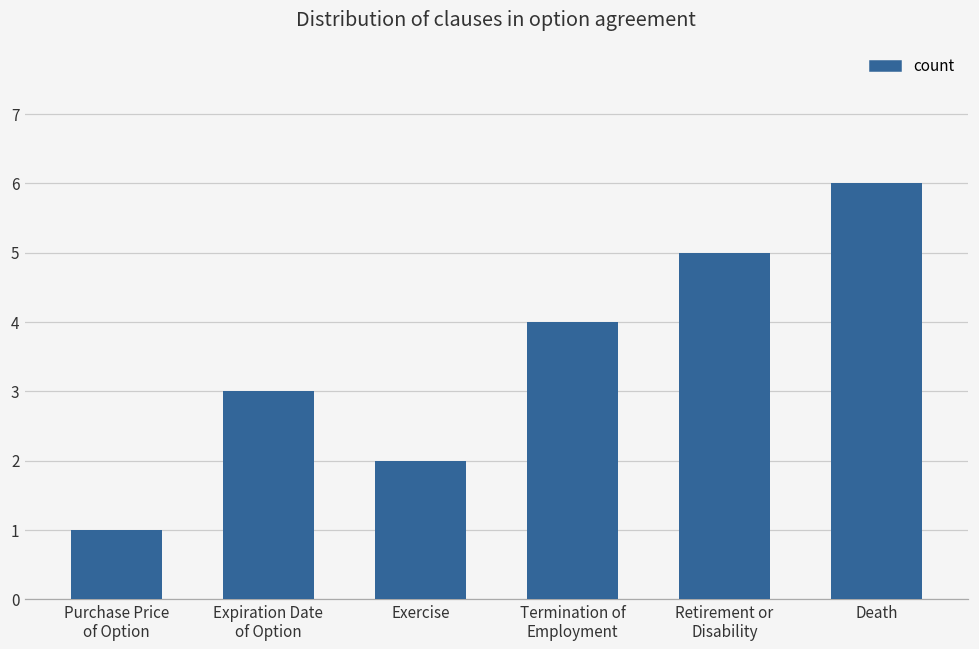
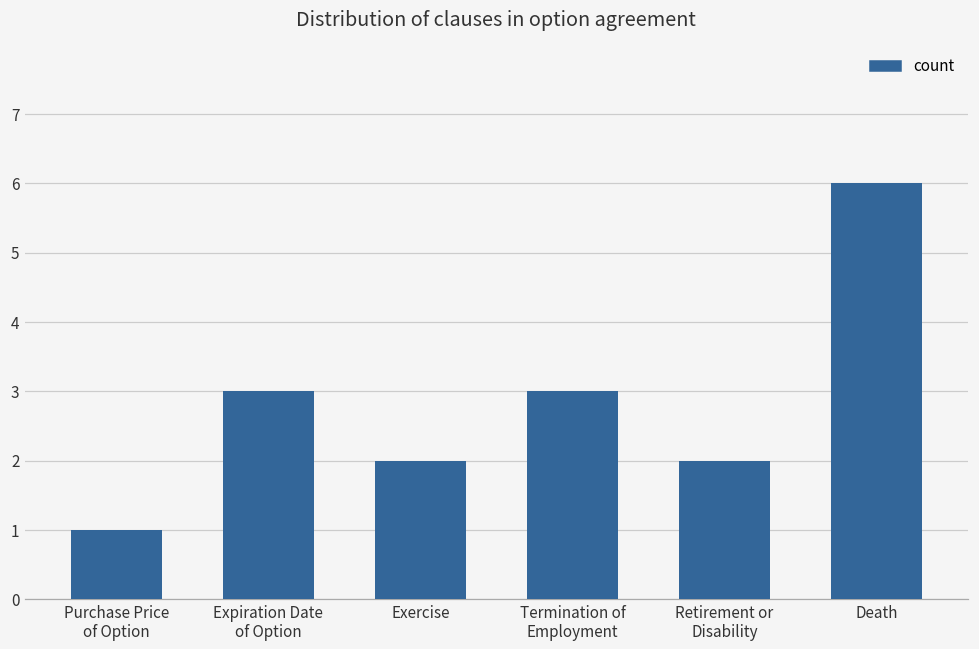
Termination of Employment: 4 -> 3
Retirement or Disability: 5 -> 2
